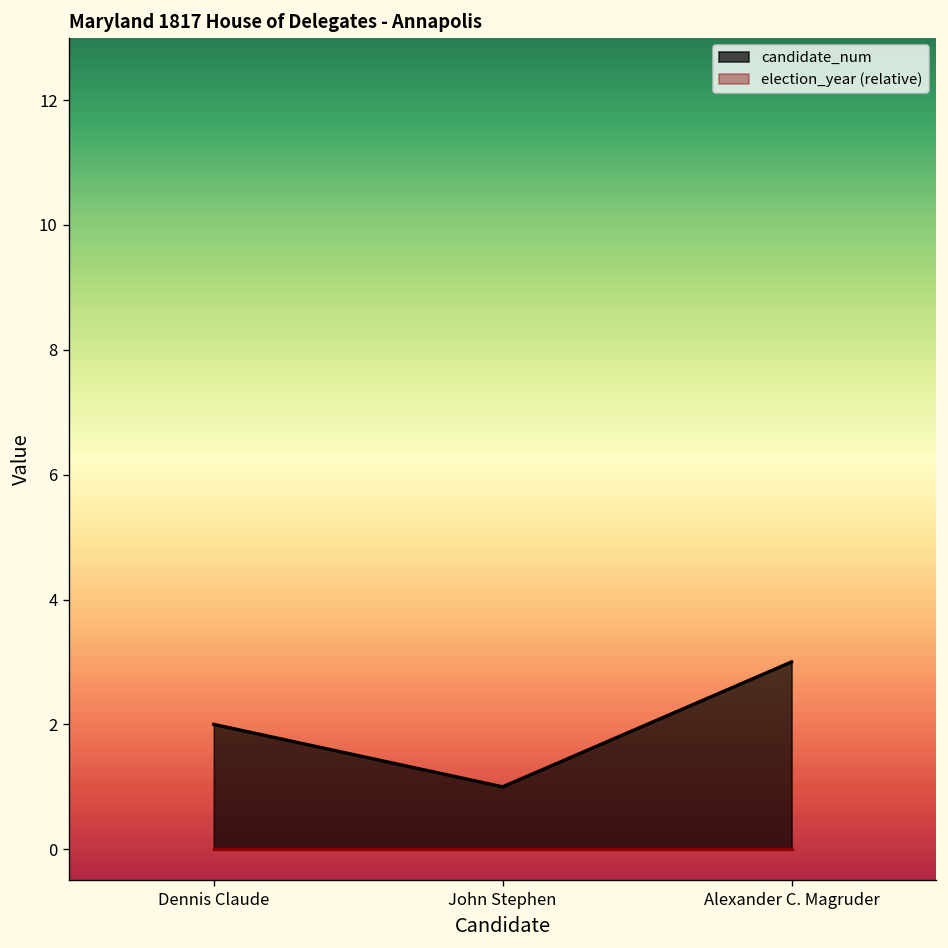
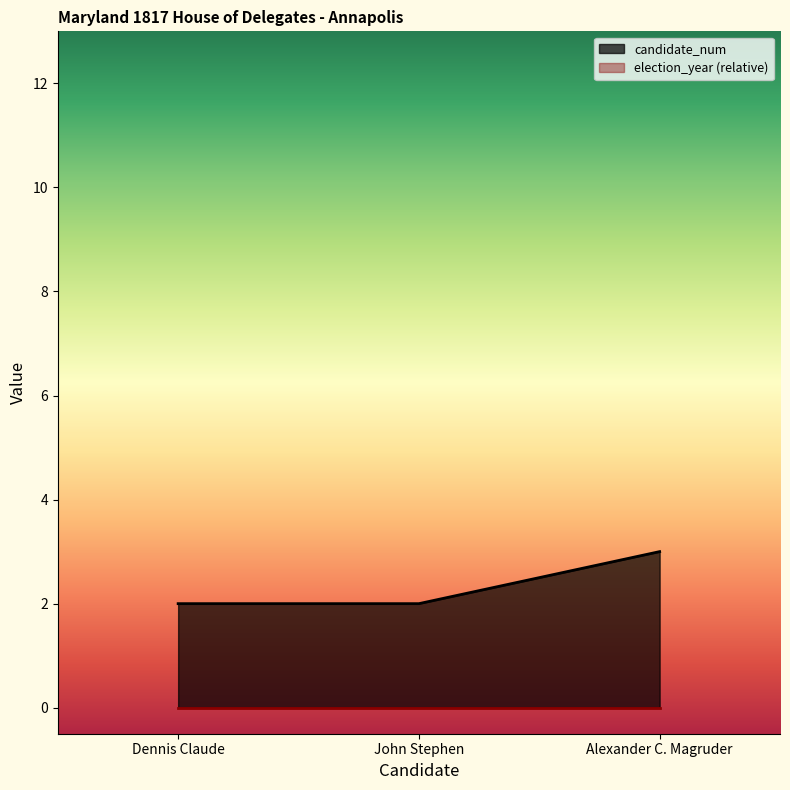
candidate_num, John Stephen: 1 -> 2
